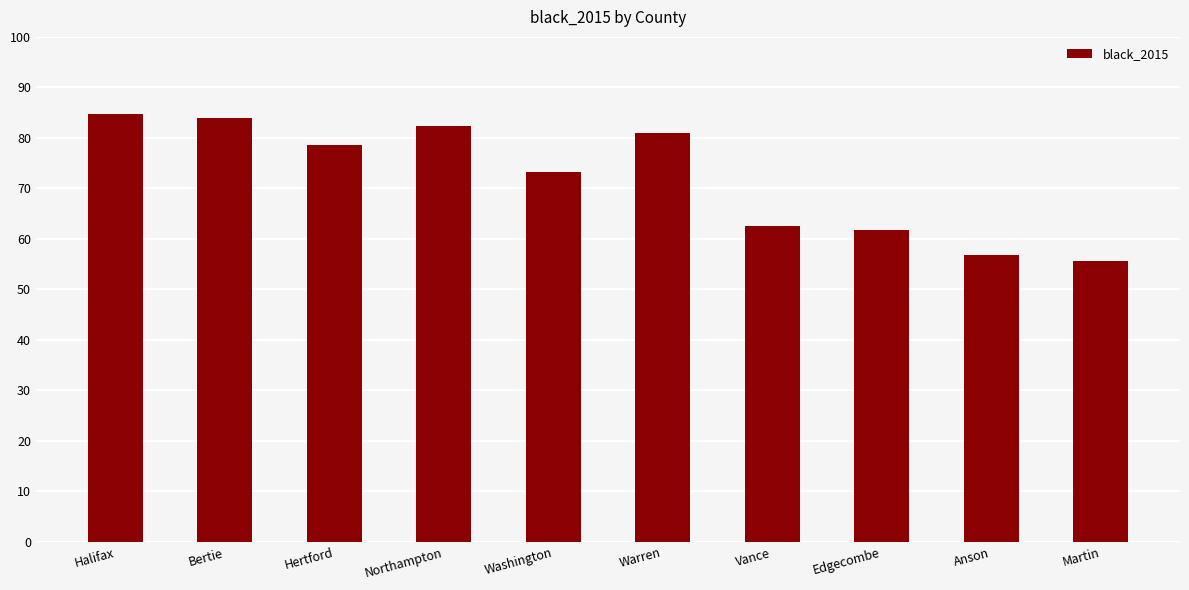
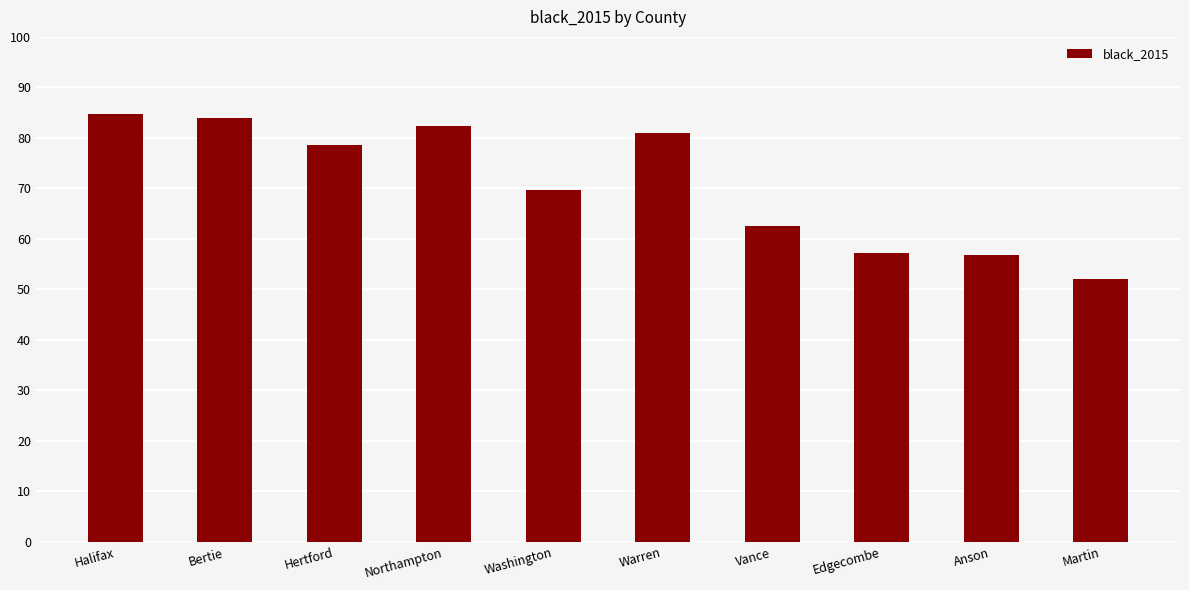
Washington: 73 -> 70
Edgecombe: 62 -> 57
Martin: 56 -> 52
